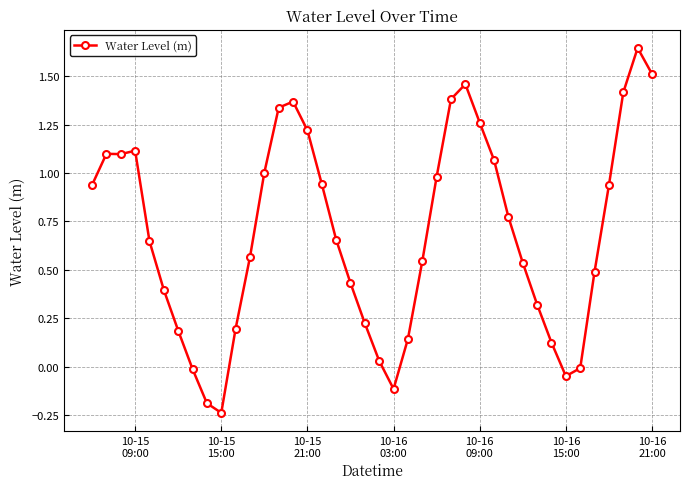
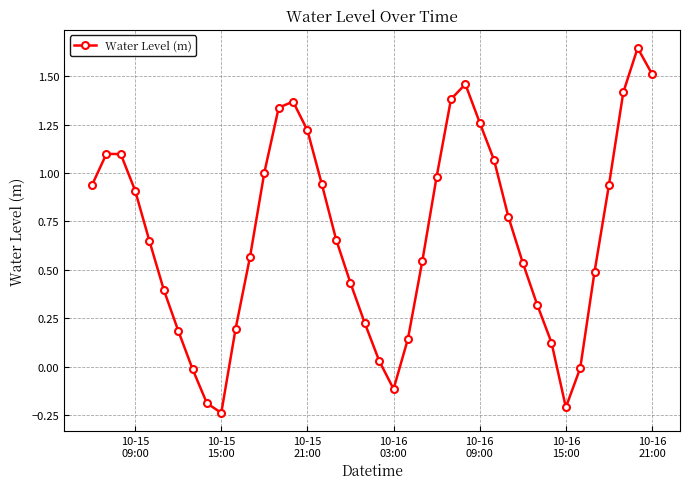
10-15 09:00: 1.12 -> 0.91
10-16 15:00: -0.05 -> -0.21
